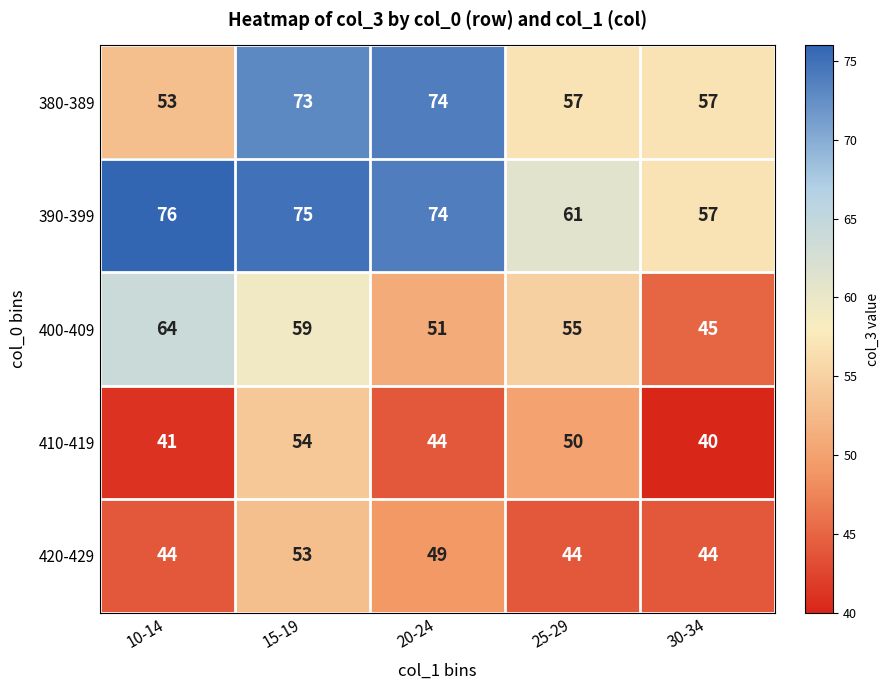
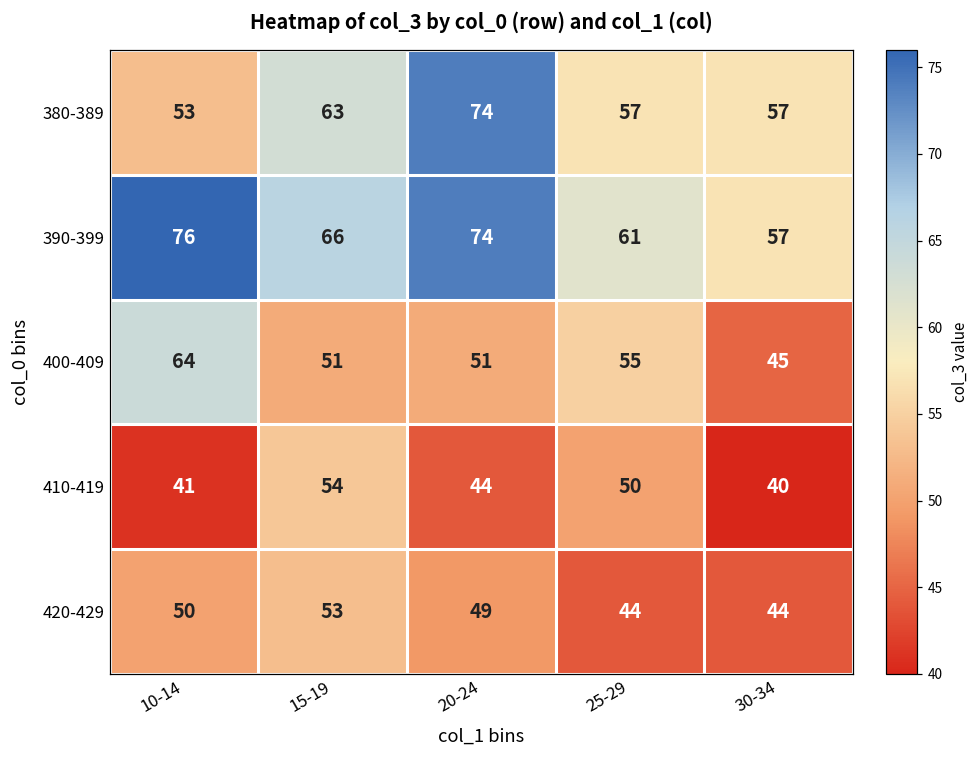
380-389, 15-19: 73 -> 63
390-399, 15-19: 75 -> 66
400-409, 15-19: 59 -> 51
420-429, 10-14: 44 -> 50
